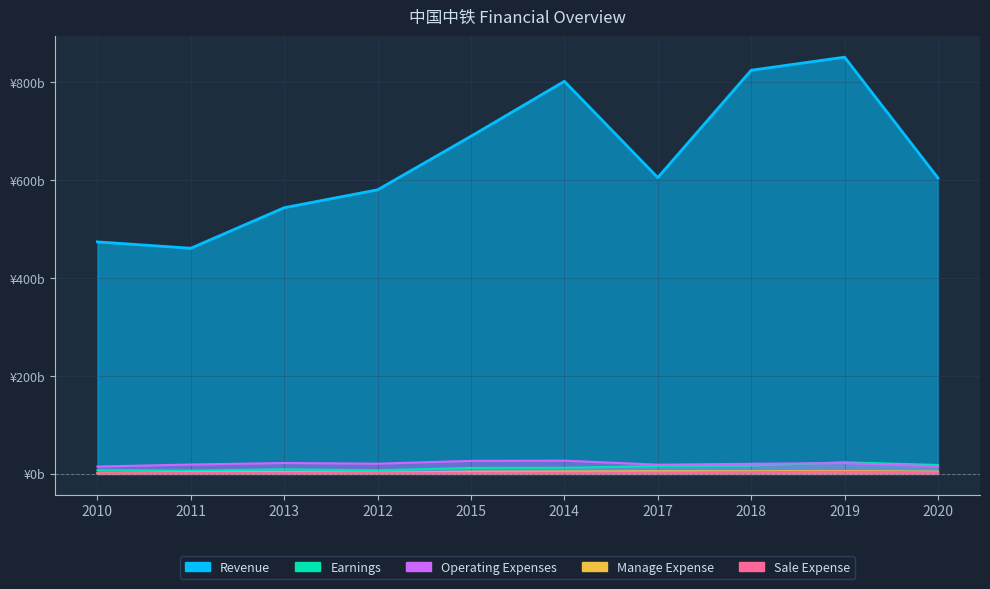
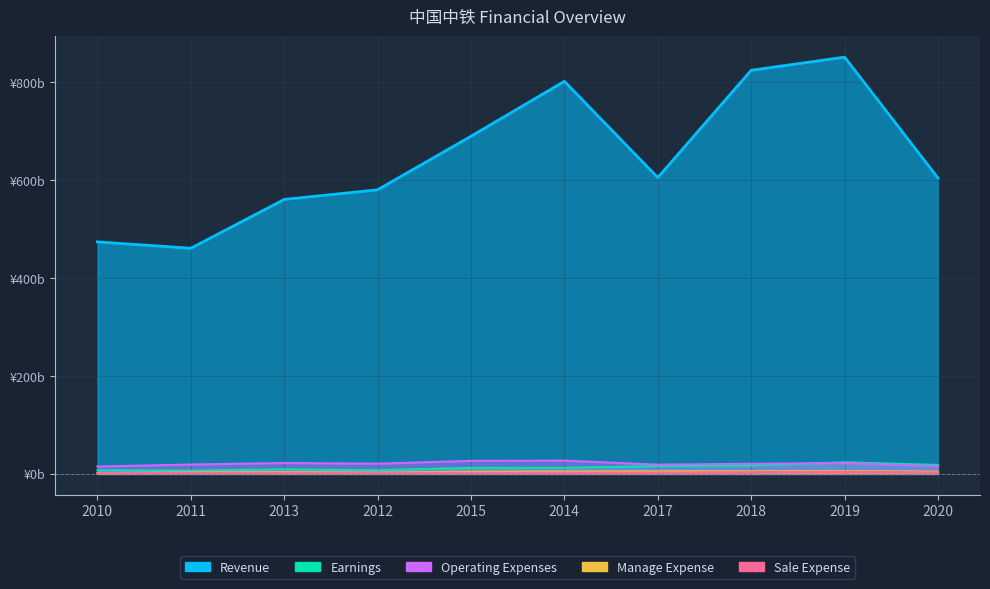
Revenue, 2013: ¥540b -> ¥560b
